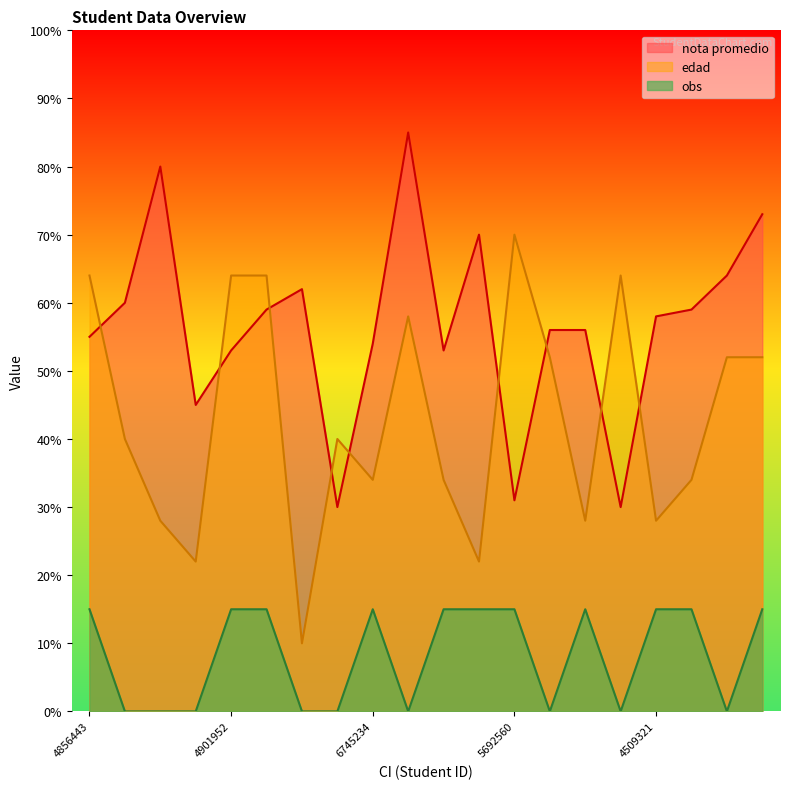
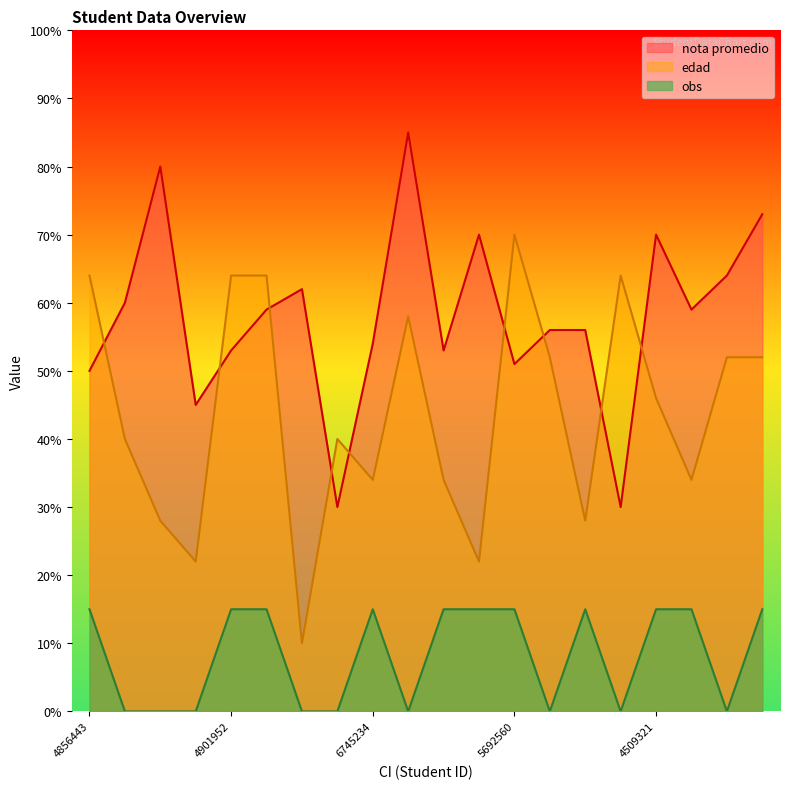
nota promedio, 4856443: 55% -> 50%
nota promedio, 5692560: 31% -> 51%
nota promedio, 4509321: 58% -> 70%
edad, 4509321: 28% -> 46%
